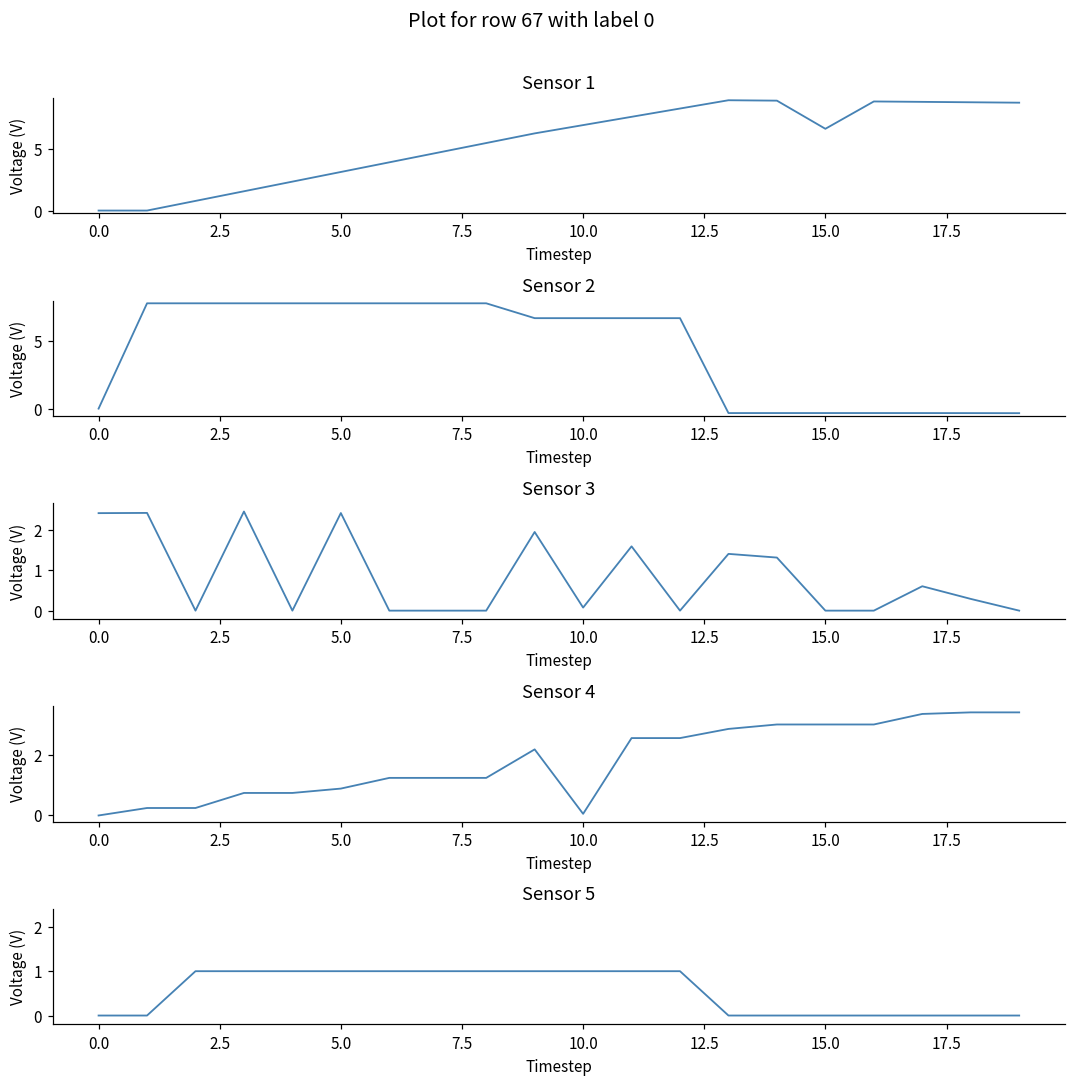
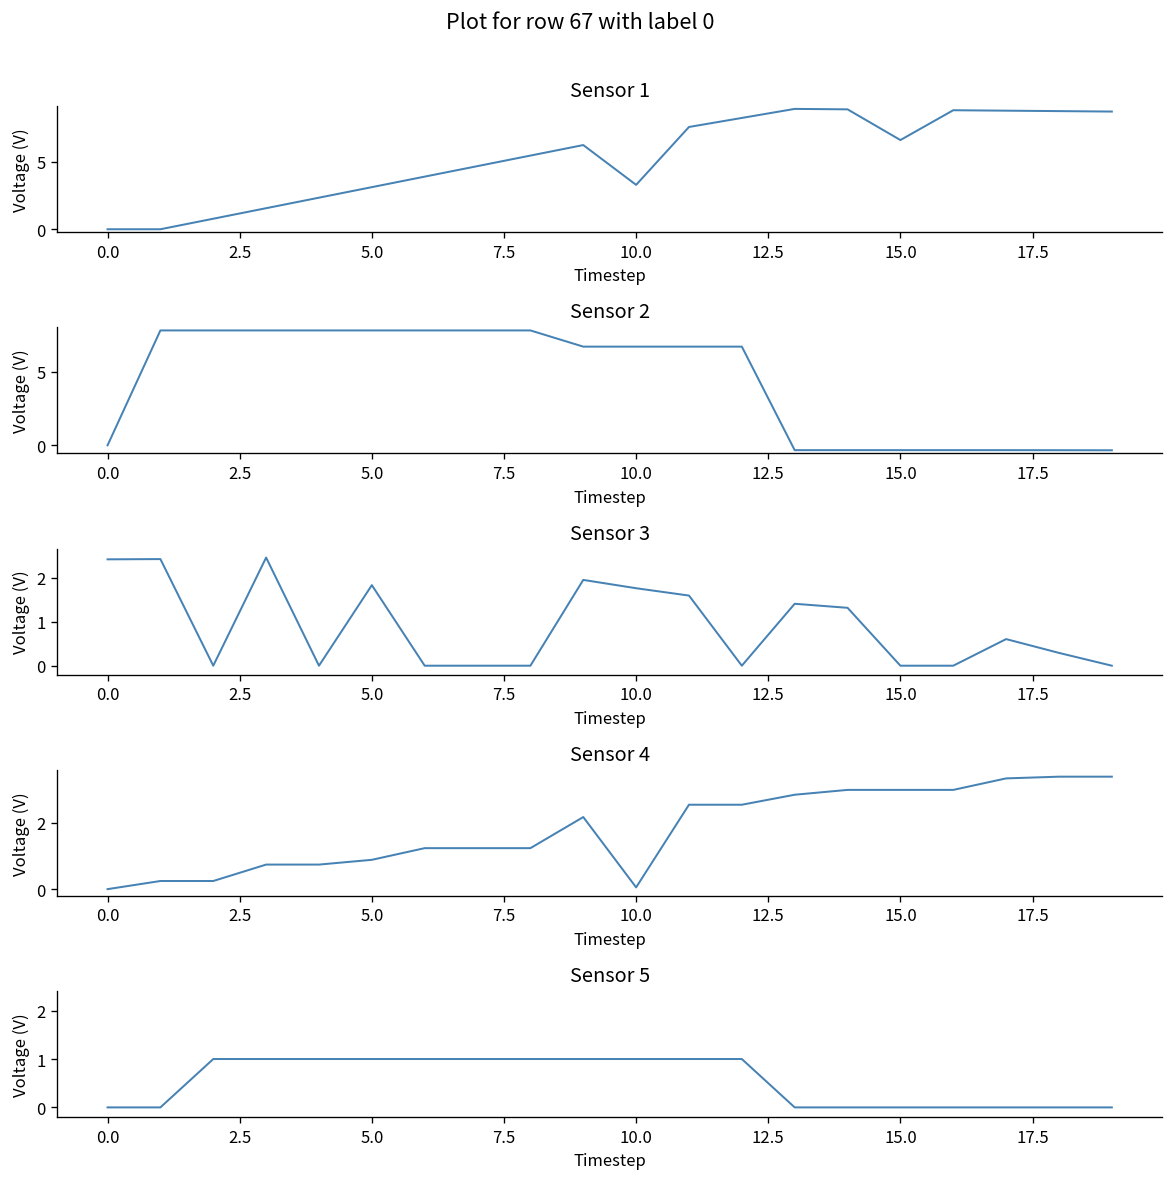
Sensor 1, 10.0: 6.9 -> 3.3
Sensor 3, 5.0: 2.4 -> 1.8
Sensor 3, 10.0: 0.1 -> 1.8
